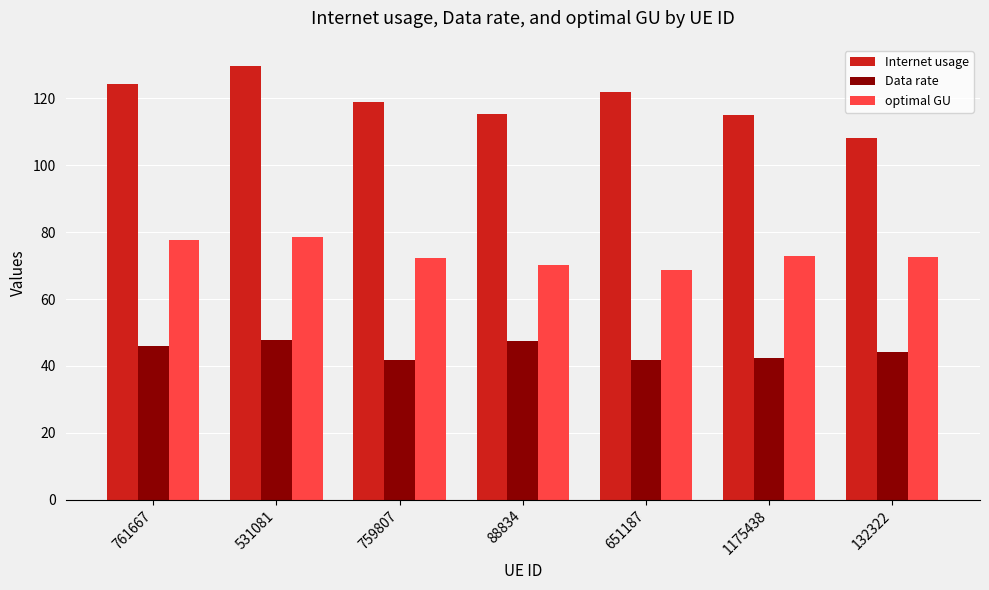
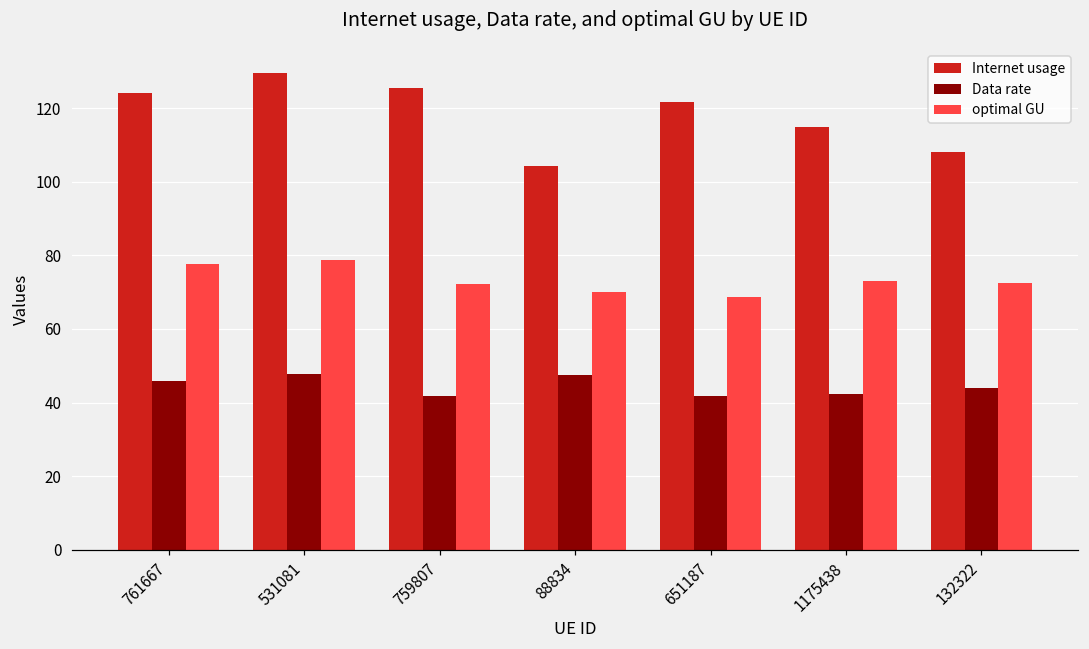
Internet usage, 759807: 119 -> 126
Internet usage, 88834: 115 -> 104
